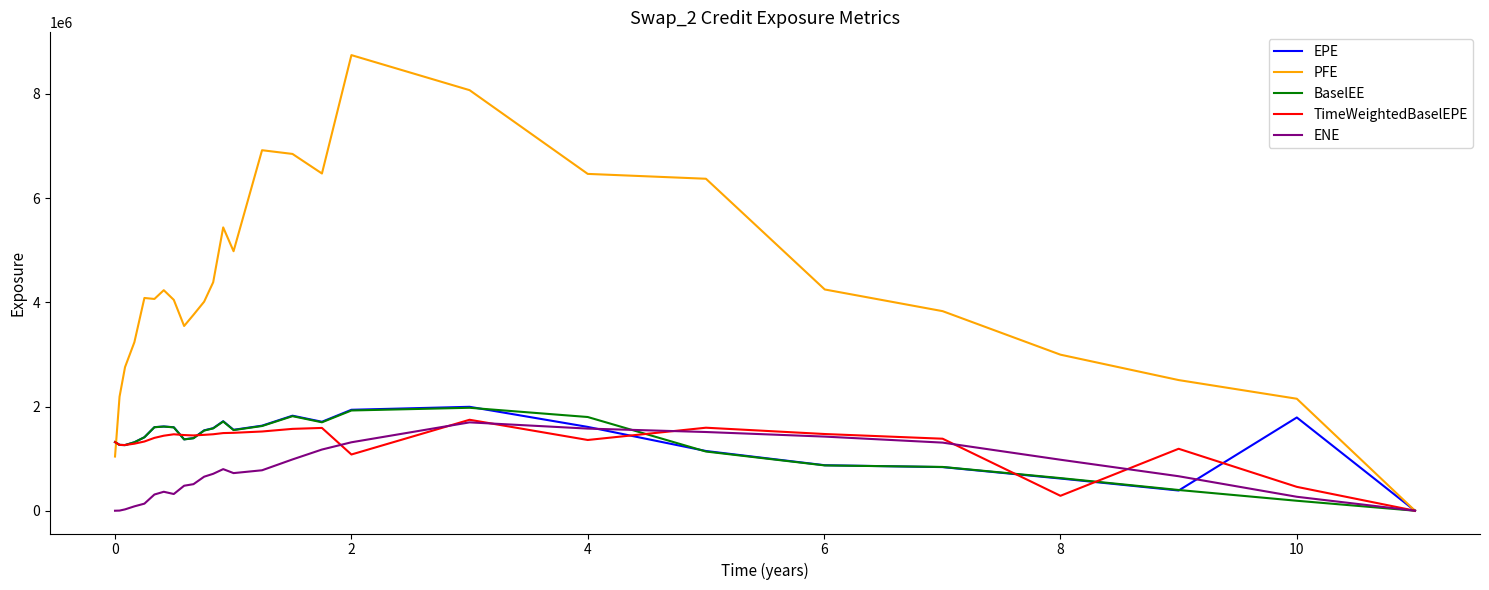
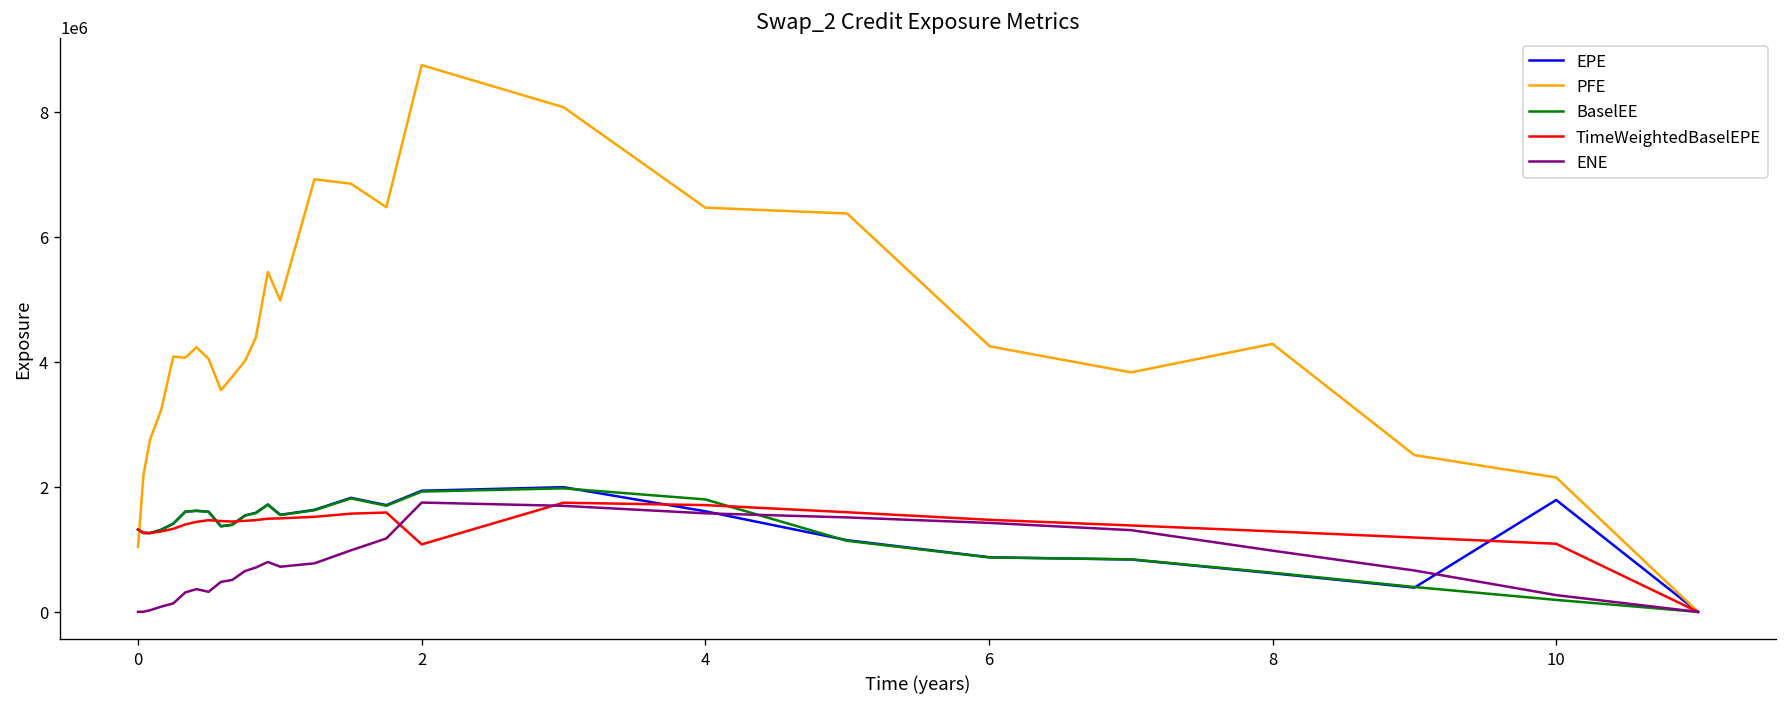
ENE, 2: 1300000 -> 1700000
TimeWeightedBaselEPE, 4: 1400000 -> 1700000
PFE, 8: 3000000 -> 4300000
TimeWeightedBaselEPE, 8: 300000 -> 1300000
TimeWeightedBaselEPE, 10: 500000 -> 1100000
